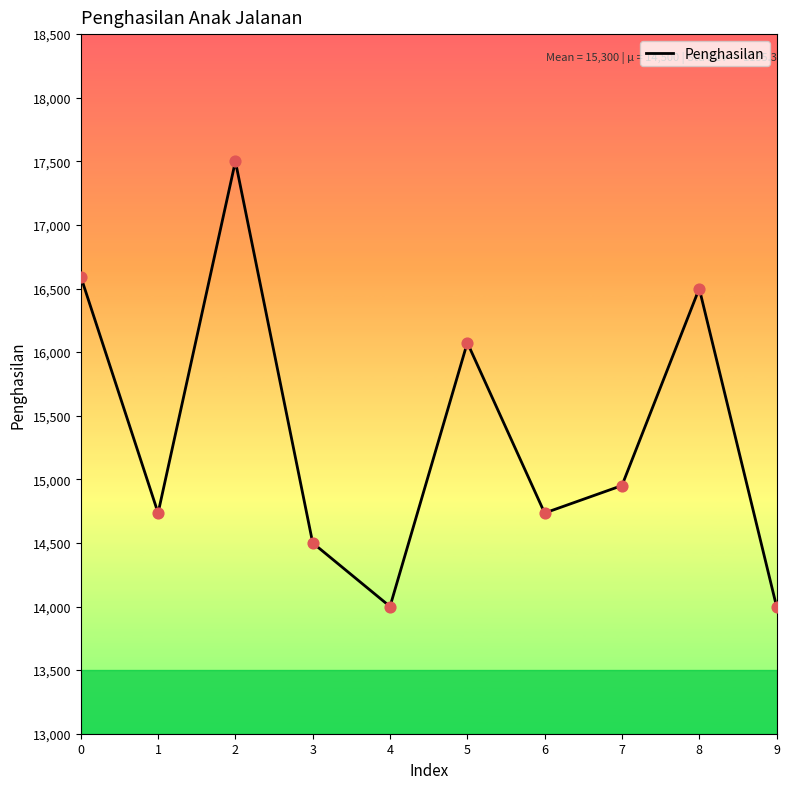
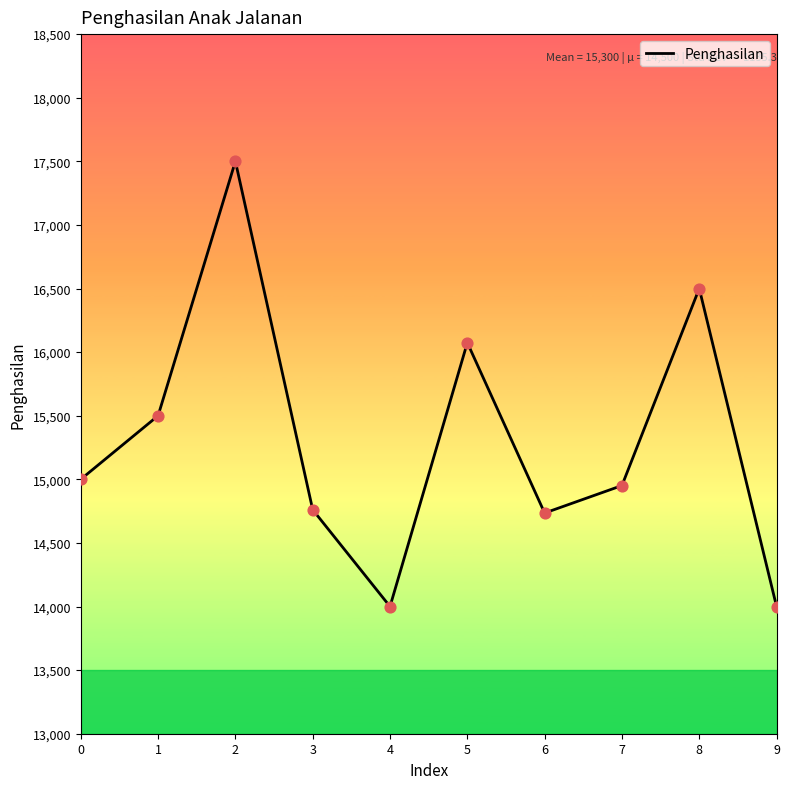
0: 16,590 -> 15,000
1: 14,740 -> 15,500
3: 14,500 -> 14,760
